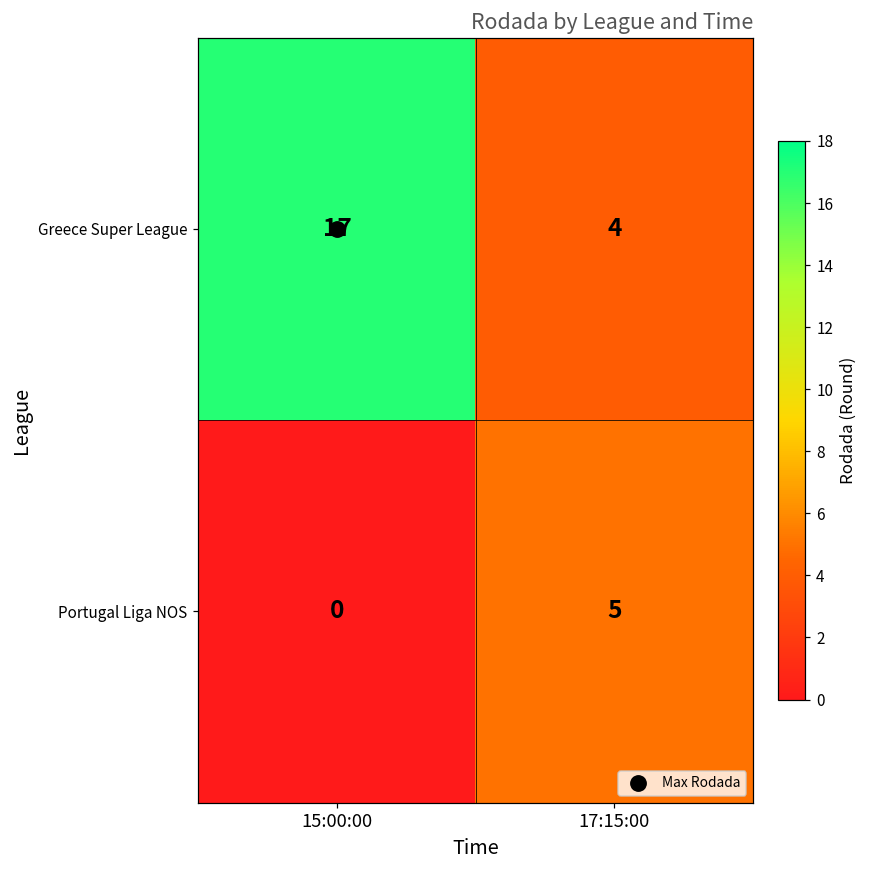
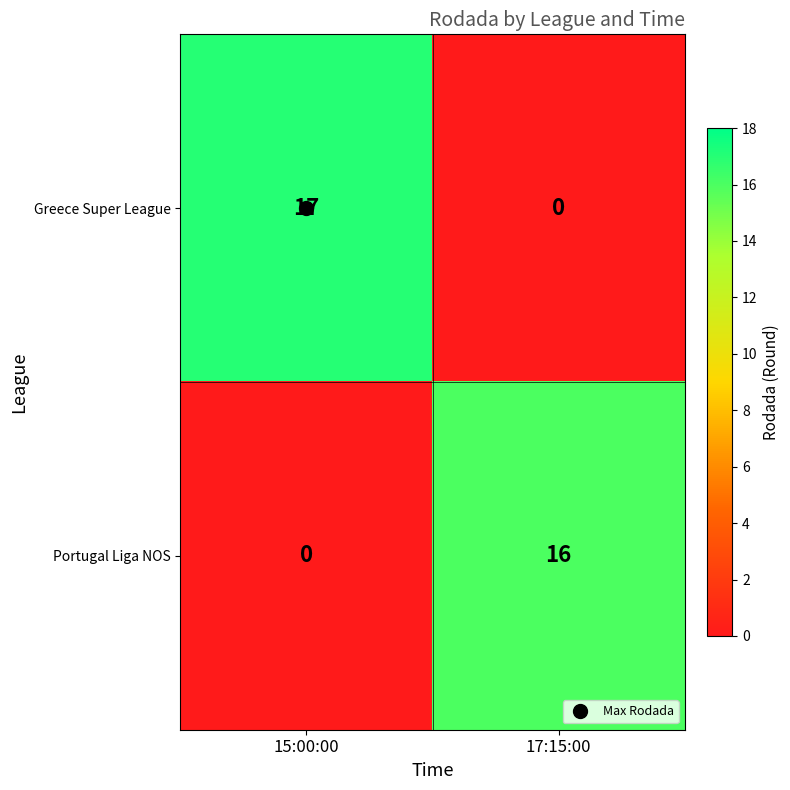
Greece Super League, 17:15:00: 4 -> 0
Portugal Liga NOS, 17:15:00: 5 -> 16
